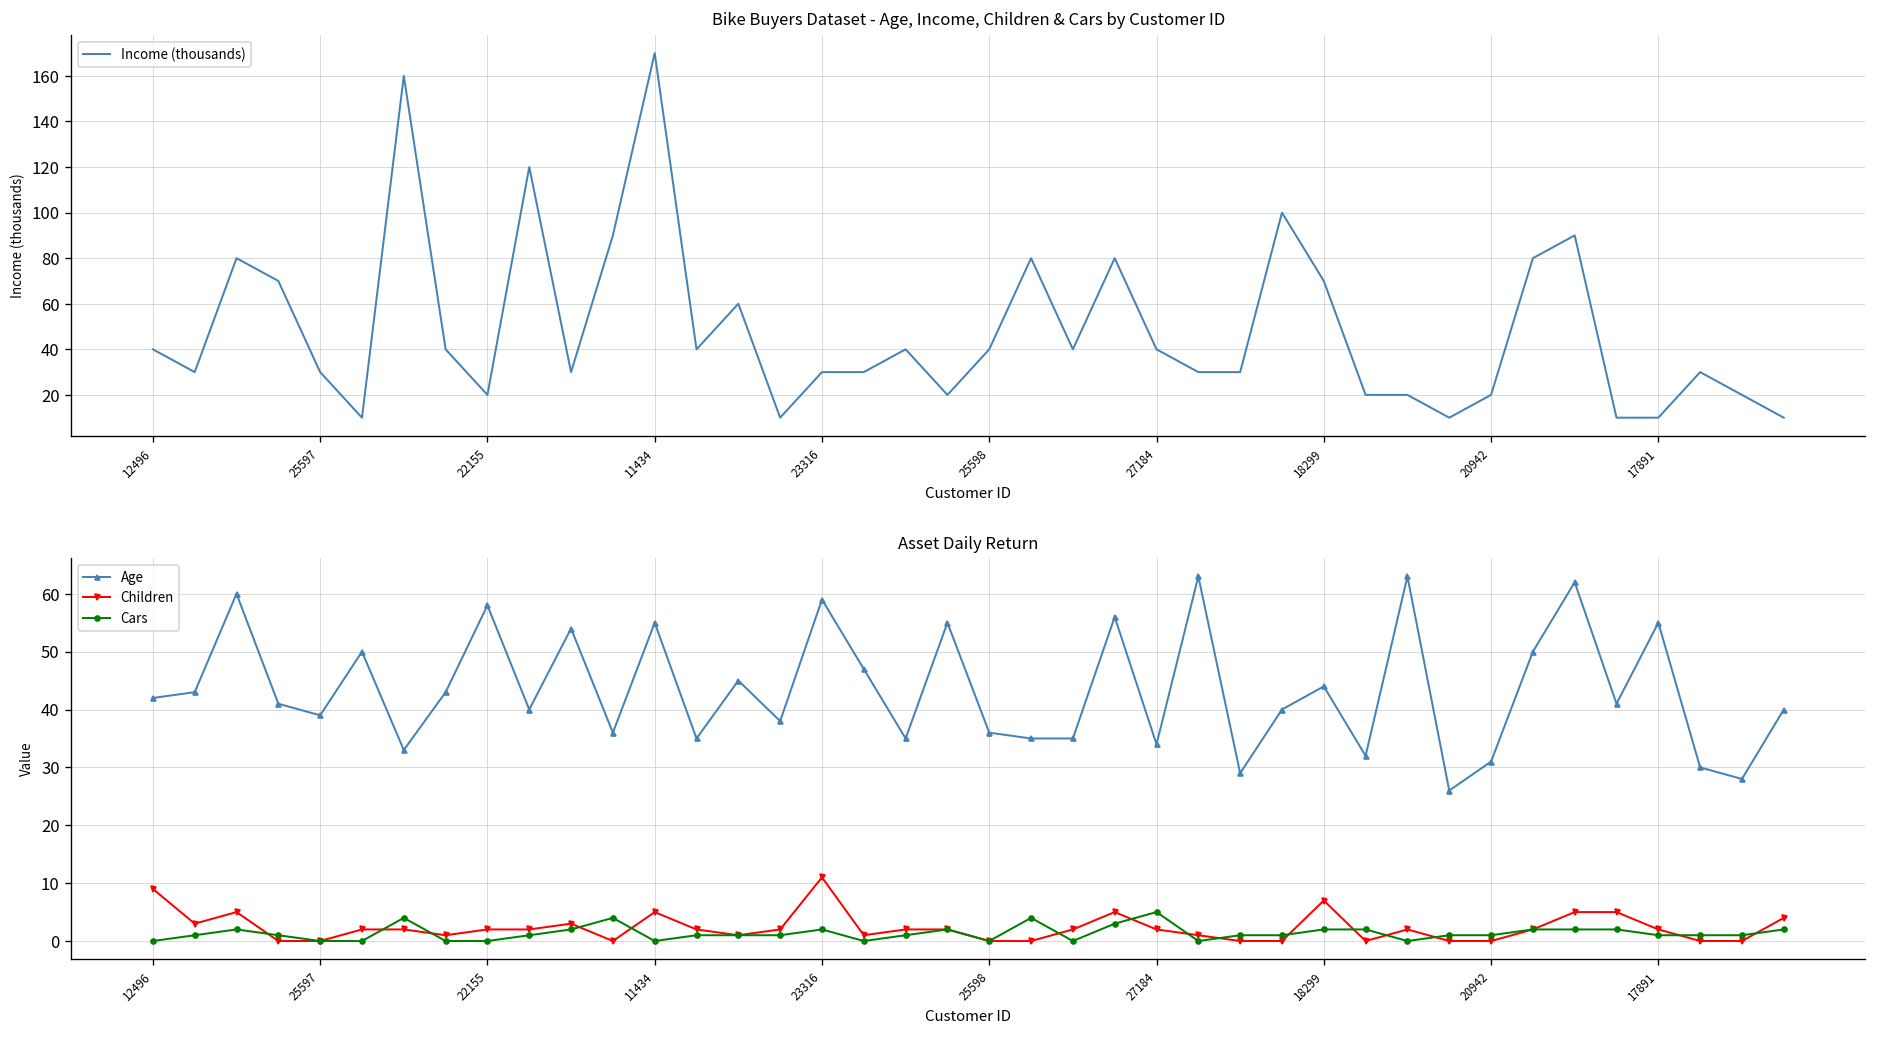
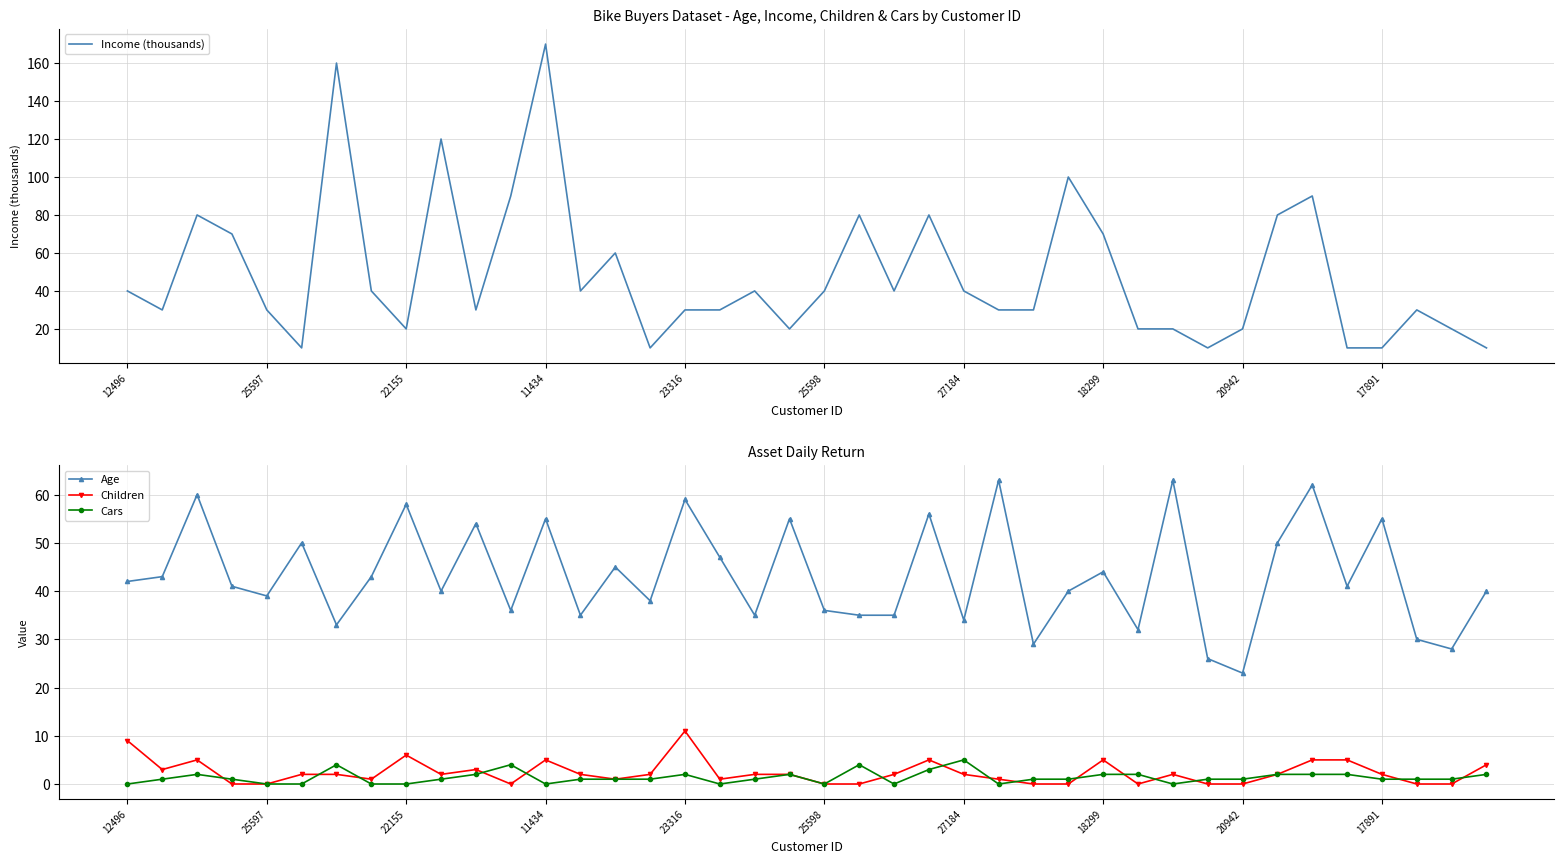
Asset Daily Return, Children, 22155: 2 -> 6
Asset Daily Return, Children, 18299: 7 -> 5
Asset Daily Return, Age, 20942: 31 -> 23
